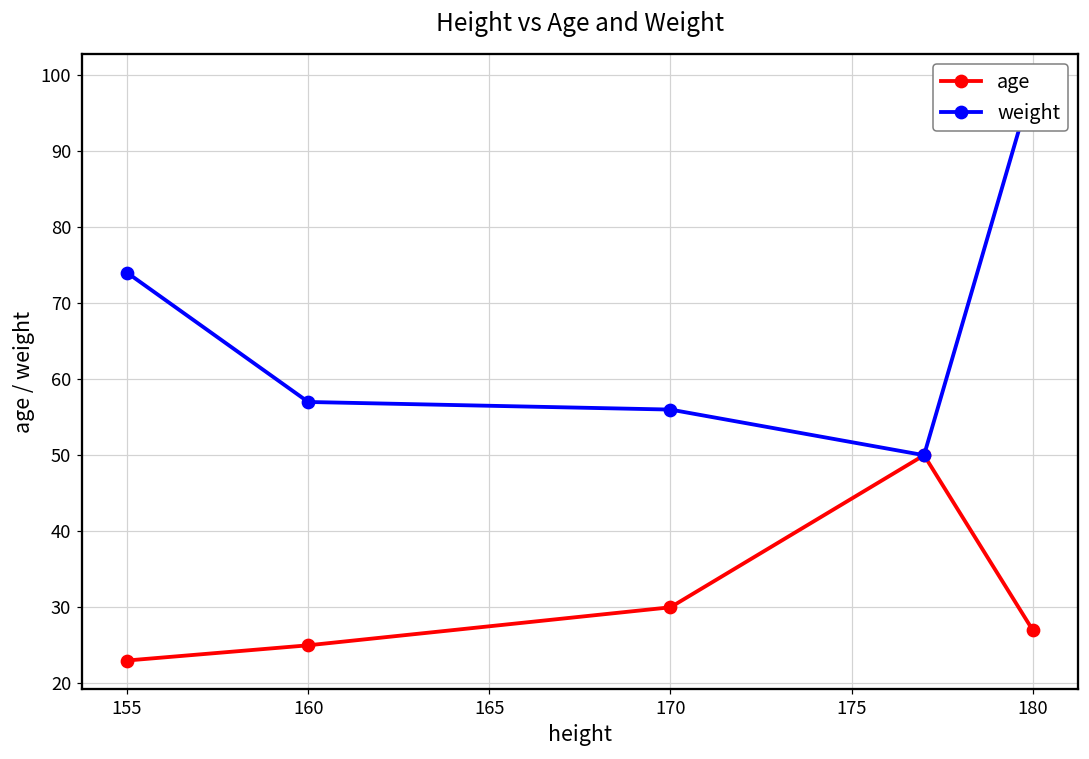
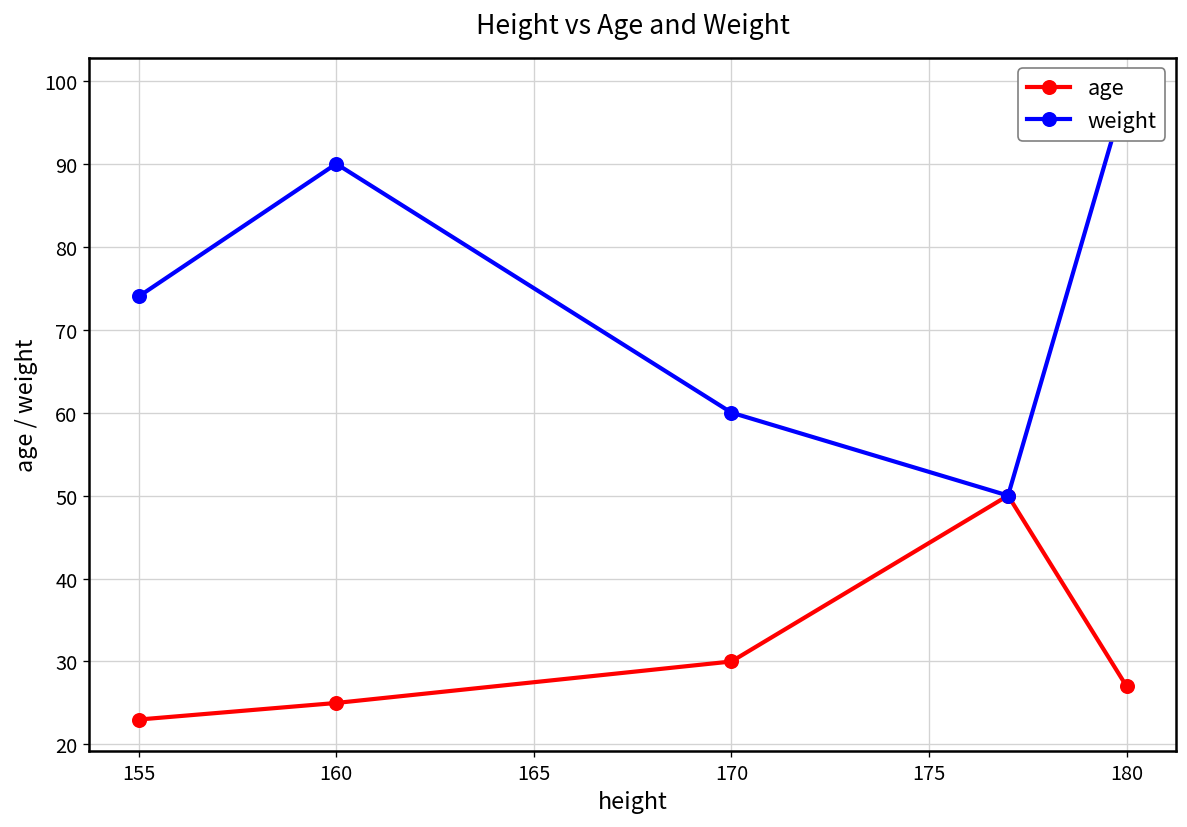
weight, 160: 57 -> 90
weight, 170: 56 -> 60
